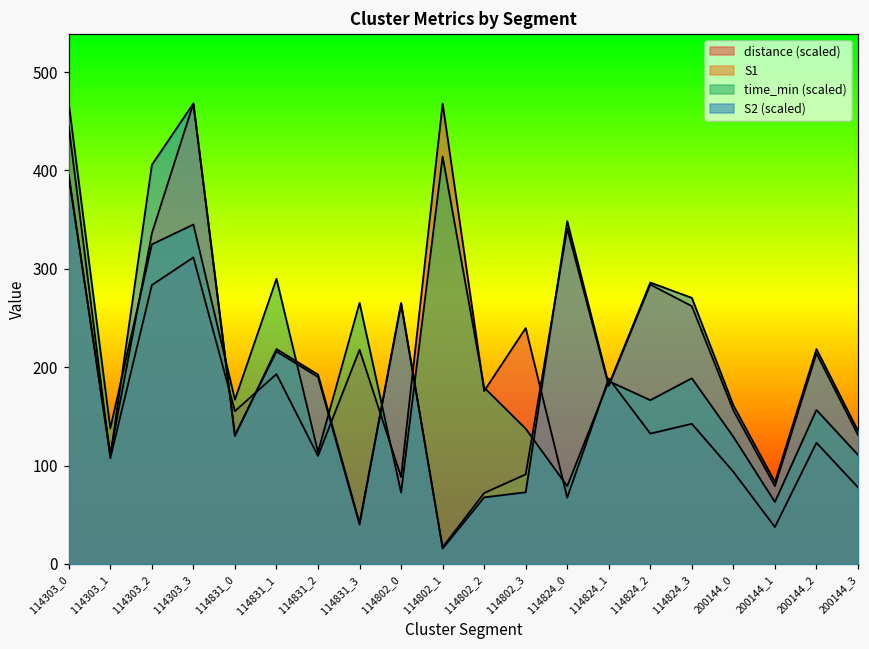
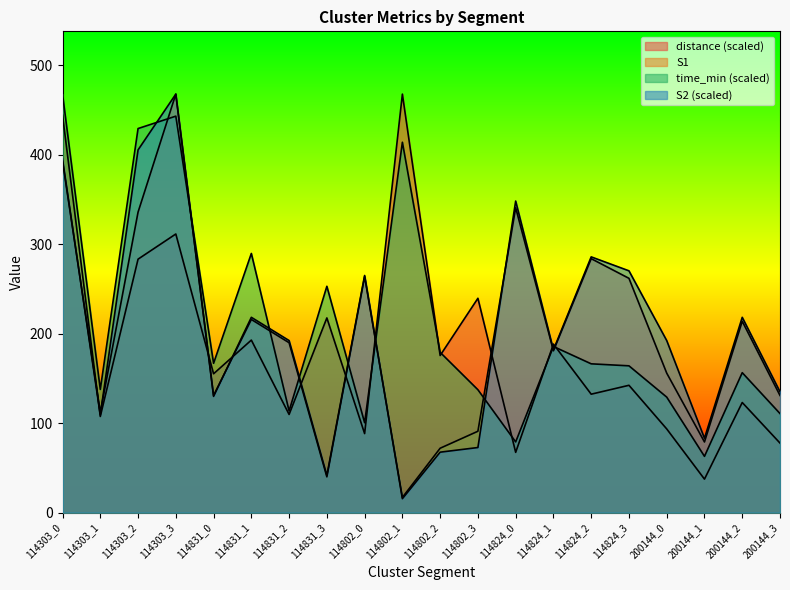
time_min (scaled), 114303_2: 320 -> 430
time_min (scaled), 114303_3: 340 -> 440
time_min (scaled), 114831_3: 270 -> 250
time_min (scaled), 114802_0: 70 -> 100
time_min (scaled), 114824_3: 190 -> 160
S2 (scaled), 200144_0: 160 -> 190
